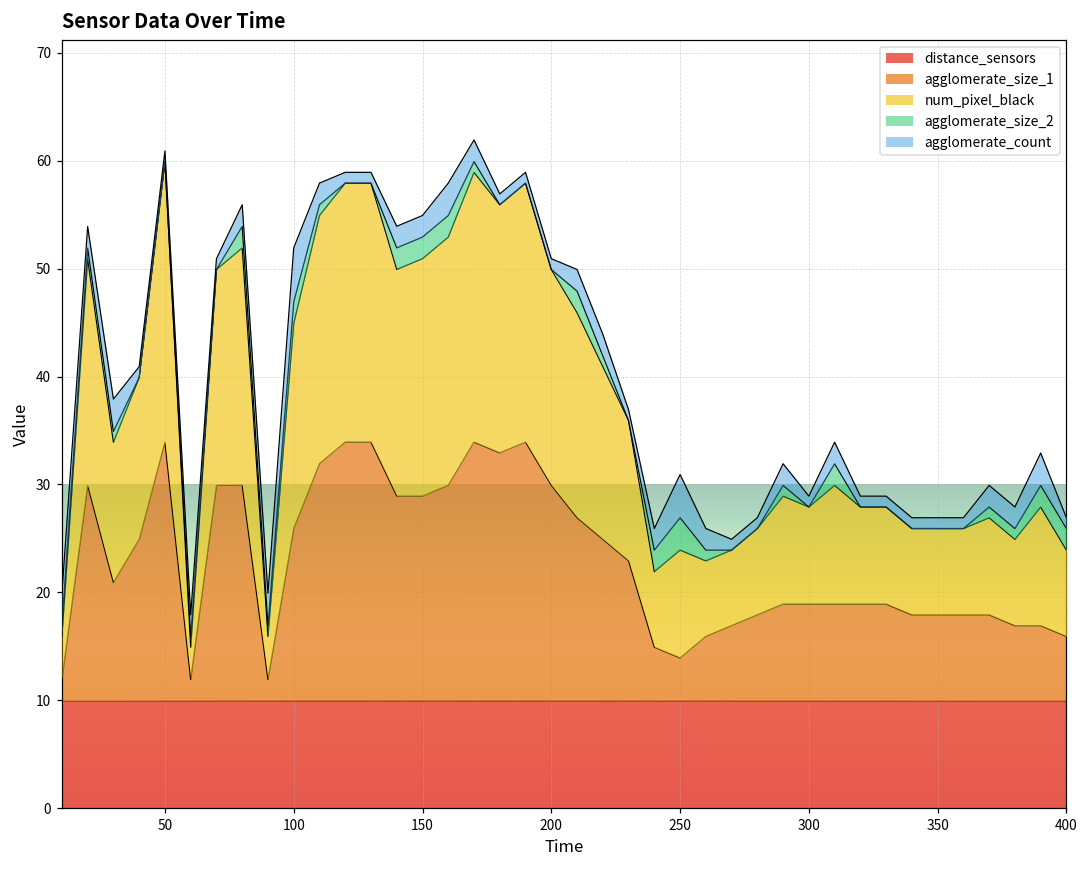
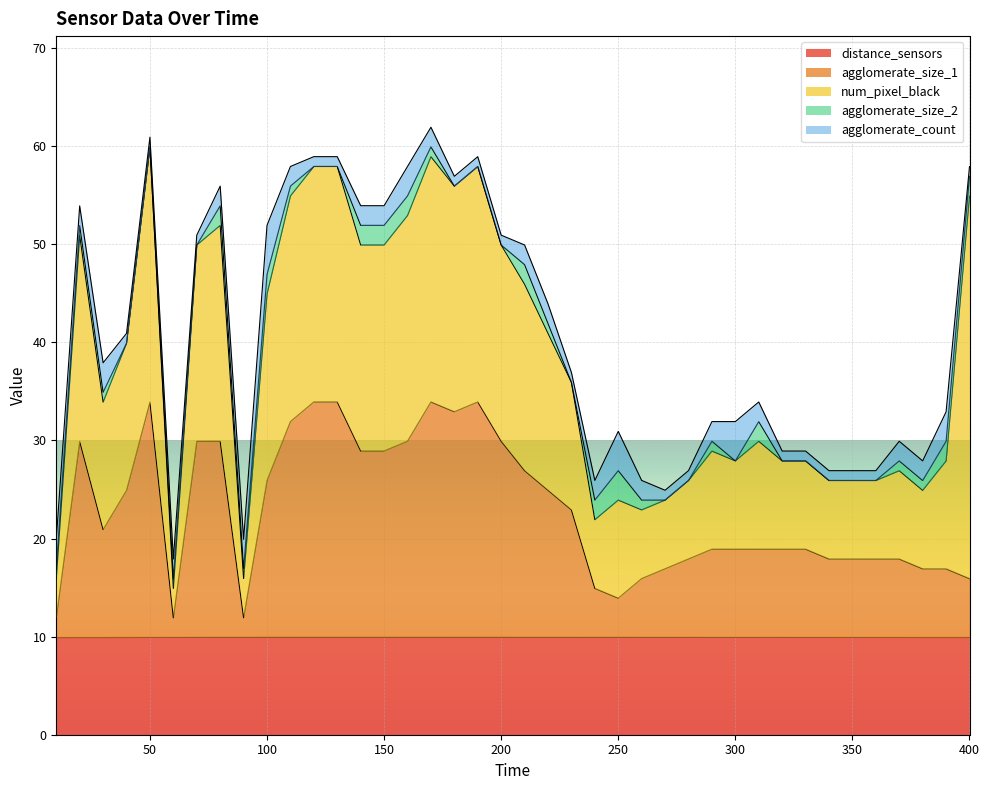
num_pixel_black, 150: 22 -> 21
agglomerate_count, 300: 1 -> 4
num_pixel_black, 400: 8 -> 39
